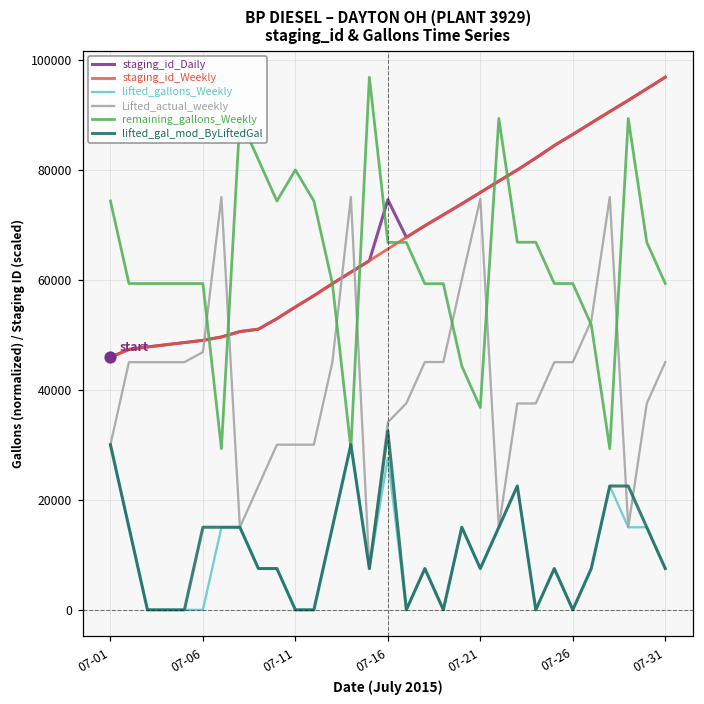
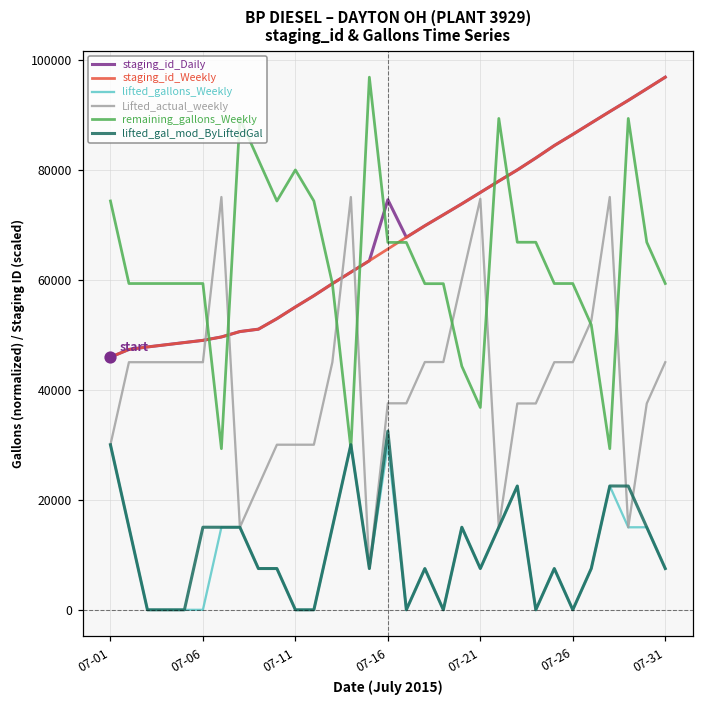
Lifted_actual_weekly, 07-06: 47000 -> 45000
lifted_gallons_Weekly, 07-16: 28000 -> 30000
Lifted_actual_weekly, 07-16: 34000 -> 38000
